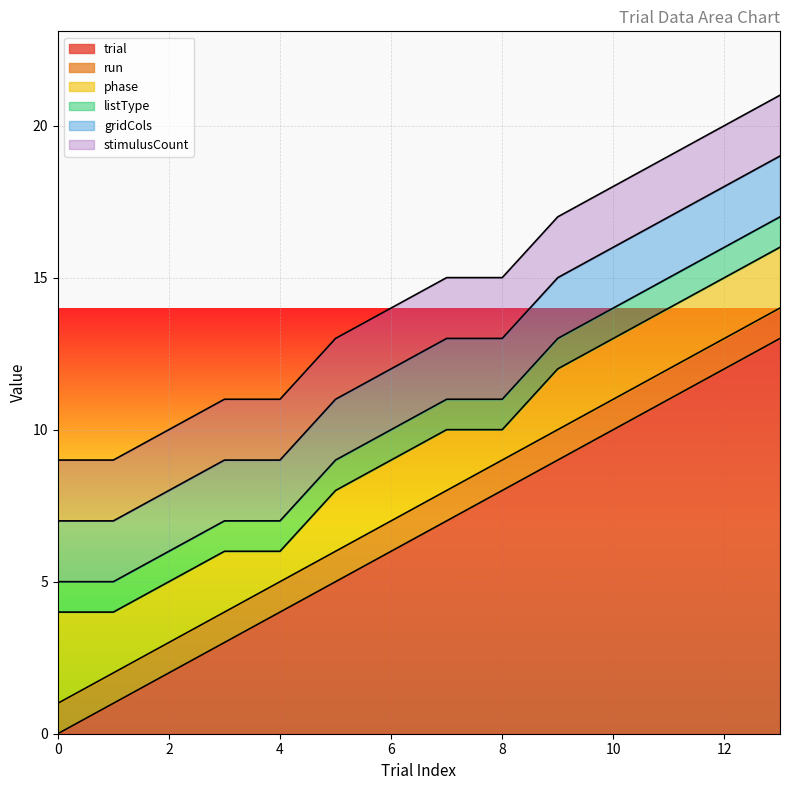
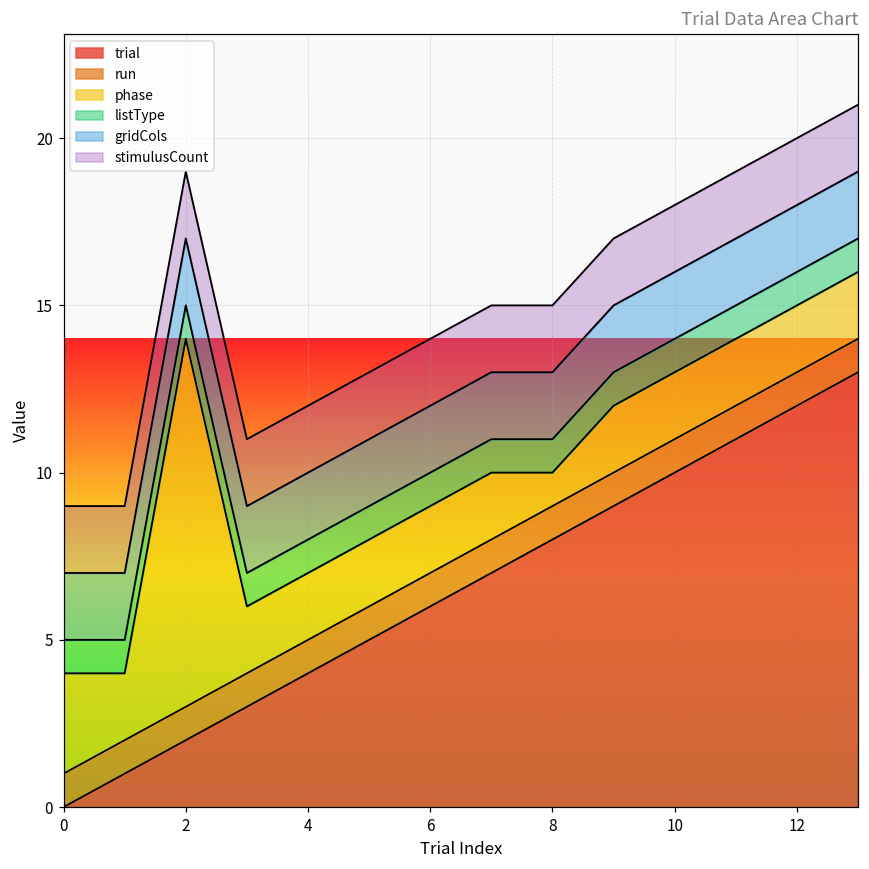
phase, 2: 2 -> 11
phase, 4: 1 -> 2
